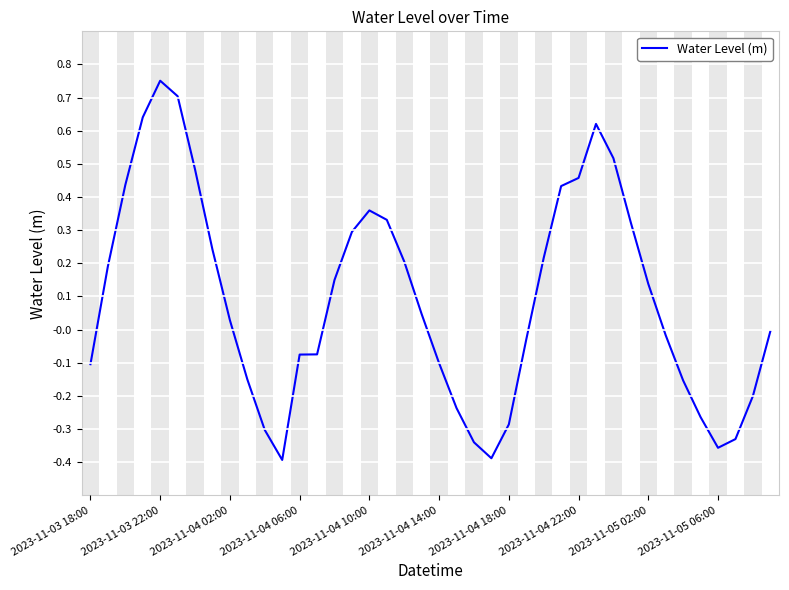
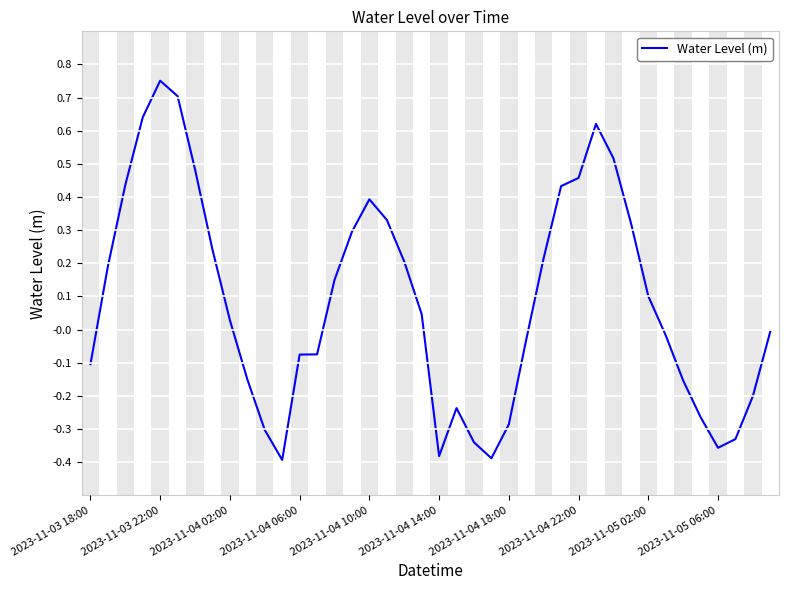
2023-11-04 10:00: 0.36 -> 0.39
2023-11-04 14:00: -0.10 -> -0.38
2023-11-05 02:00: 0.14 -> 0.10
